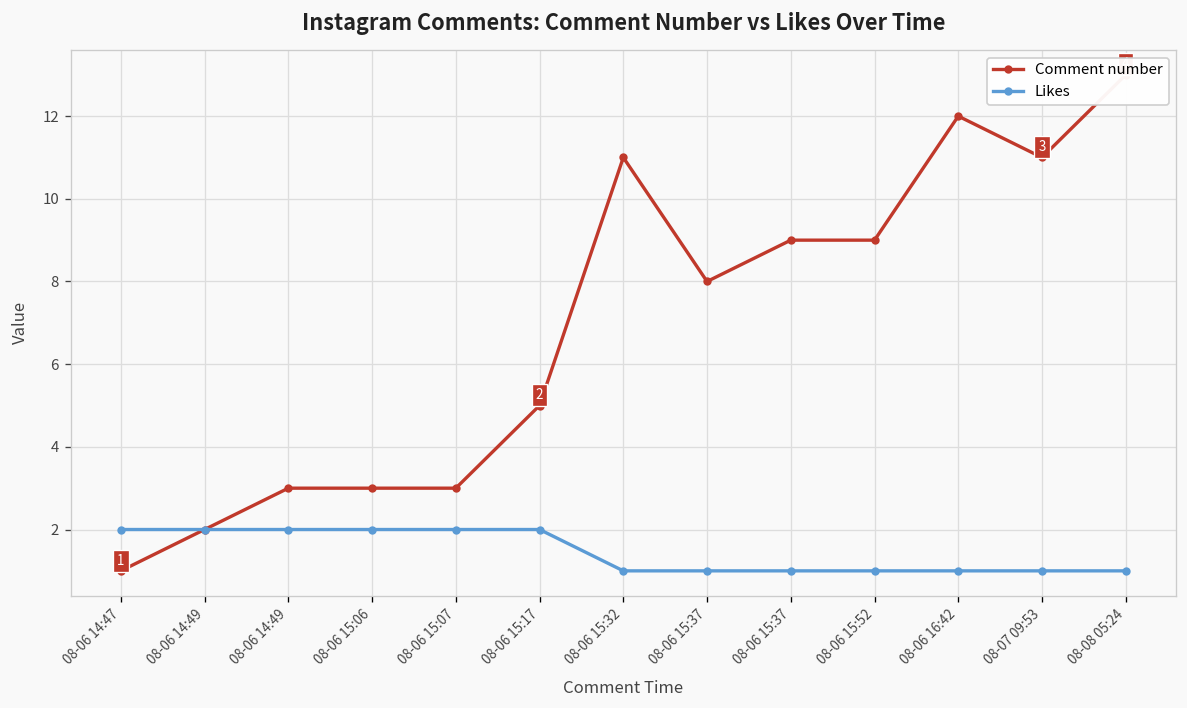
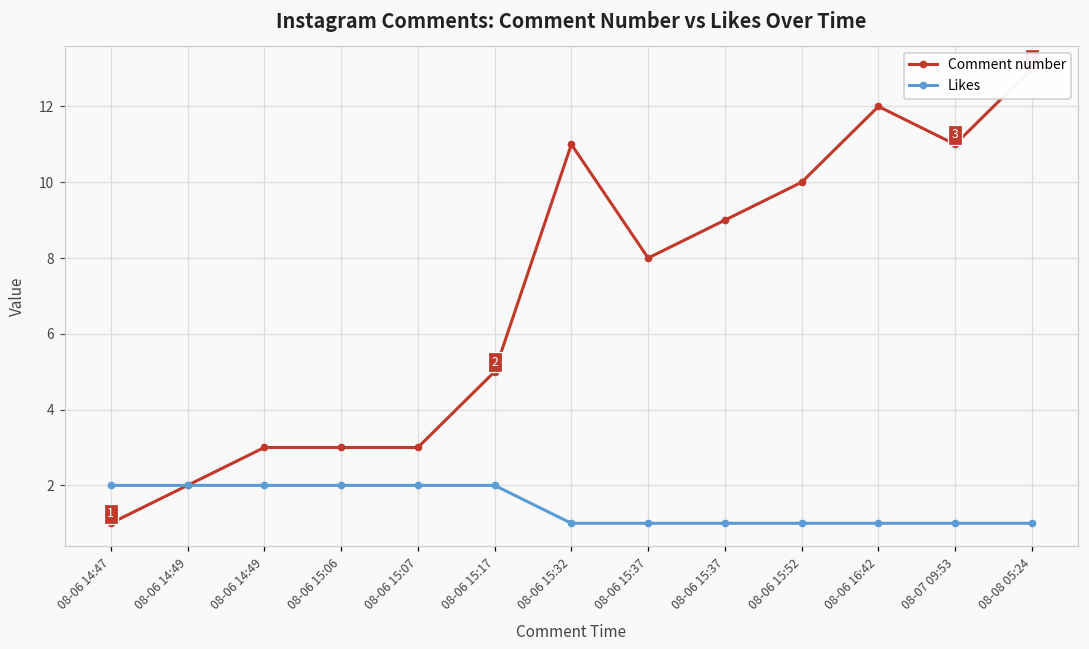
Comment number, 08-06 15:52: 9 -> 10
